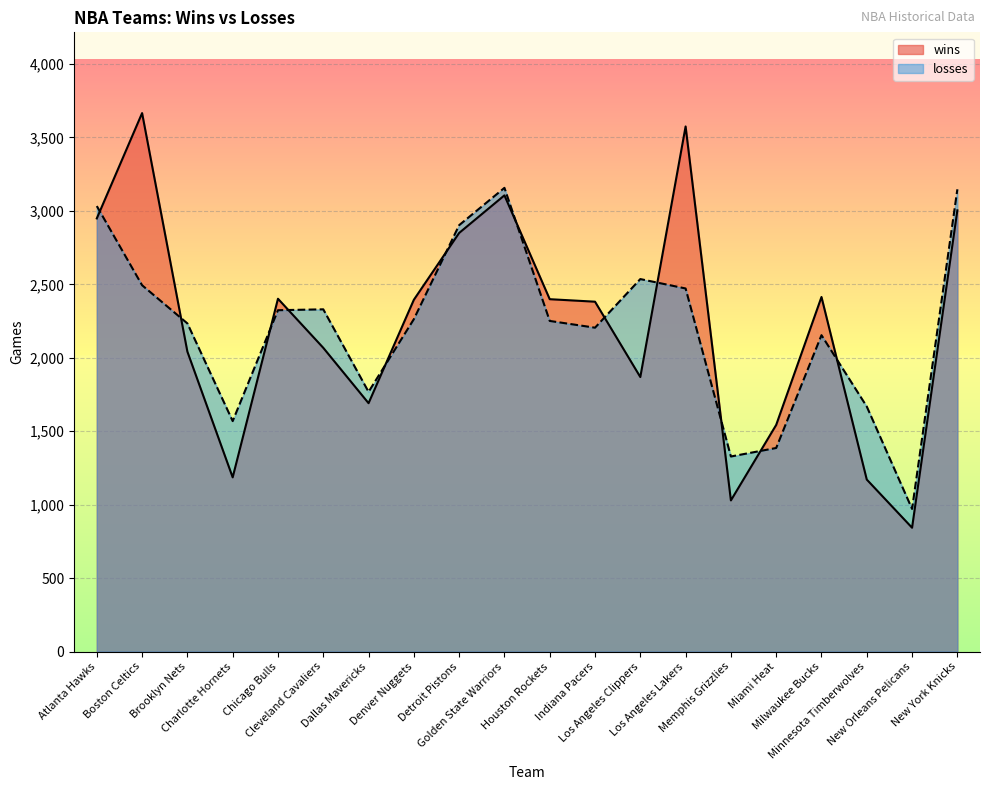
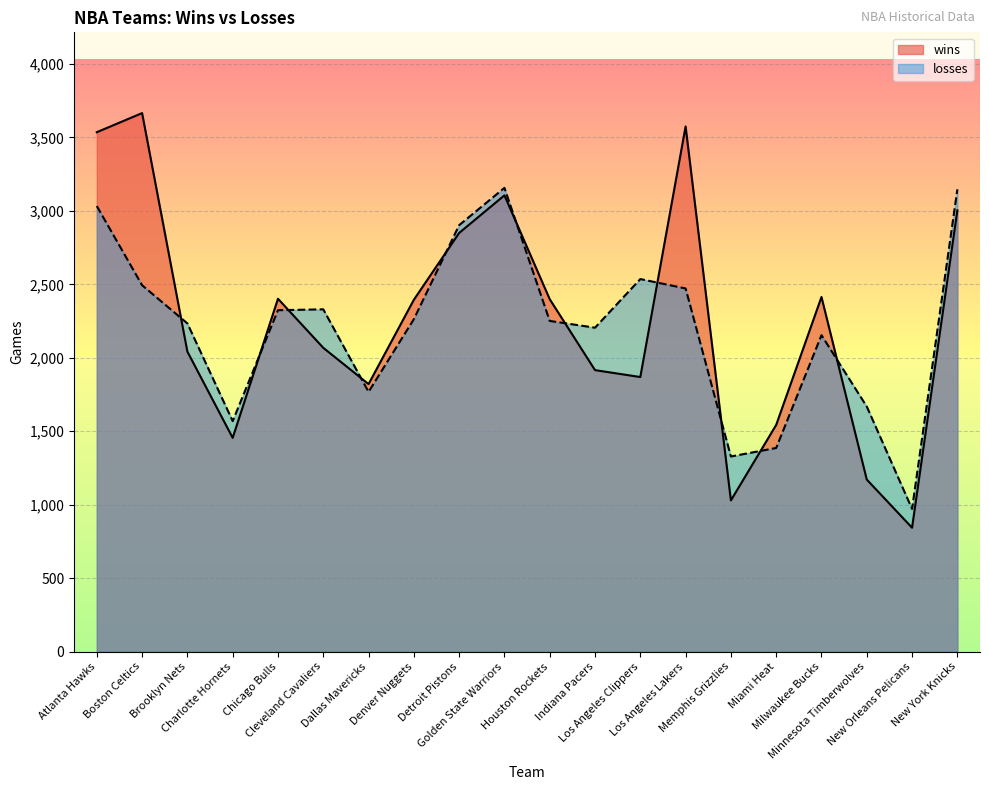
wins, Atlanta Hawks: 2,950 -> 3,540
wins, Charlotte Hornets: 1,190 -> 1,460
wins, Dallas Mavericks: 1,690 -> 1,820
wins, Indiana Pacers: 2,380 -> 1,920
